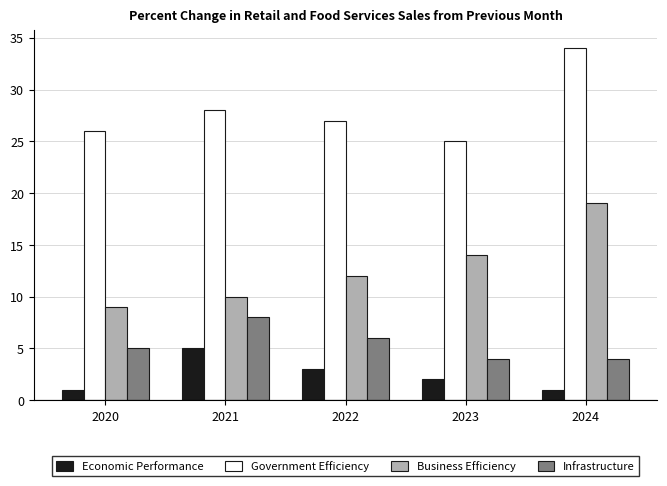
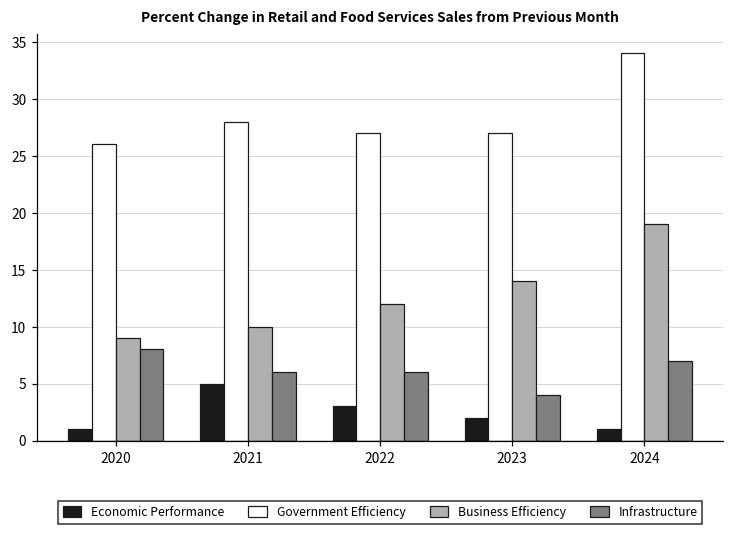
Infrastructure, 2020: 5 -> 8
Infrastructure, 2021: 8 -> 6
Government Efficiency, 2023: 25 -> 27
Infrastructure, 2024: 4 -> 7
